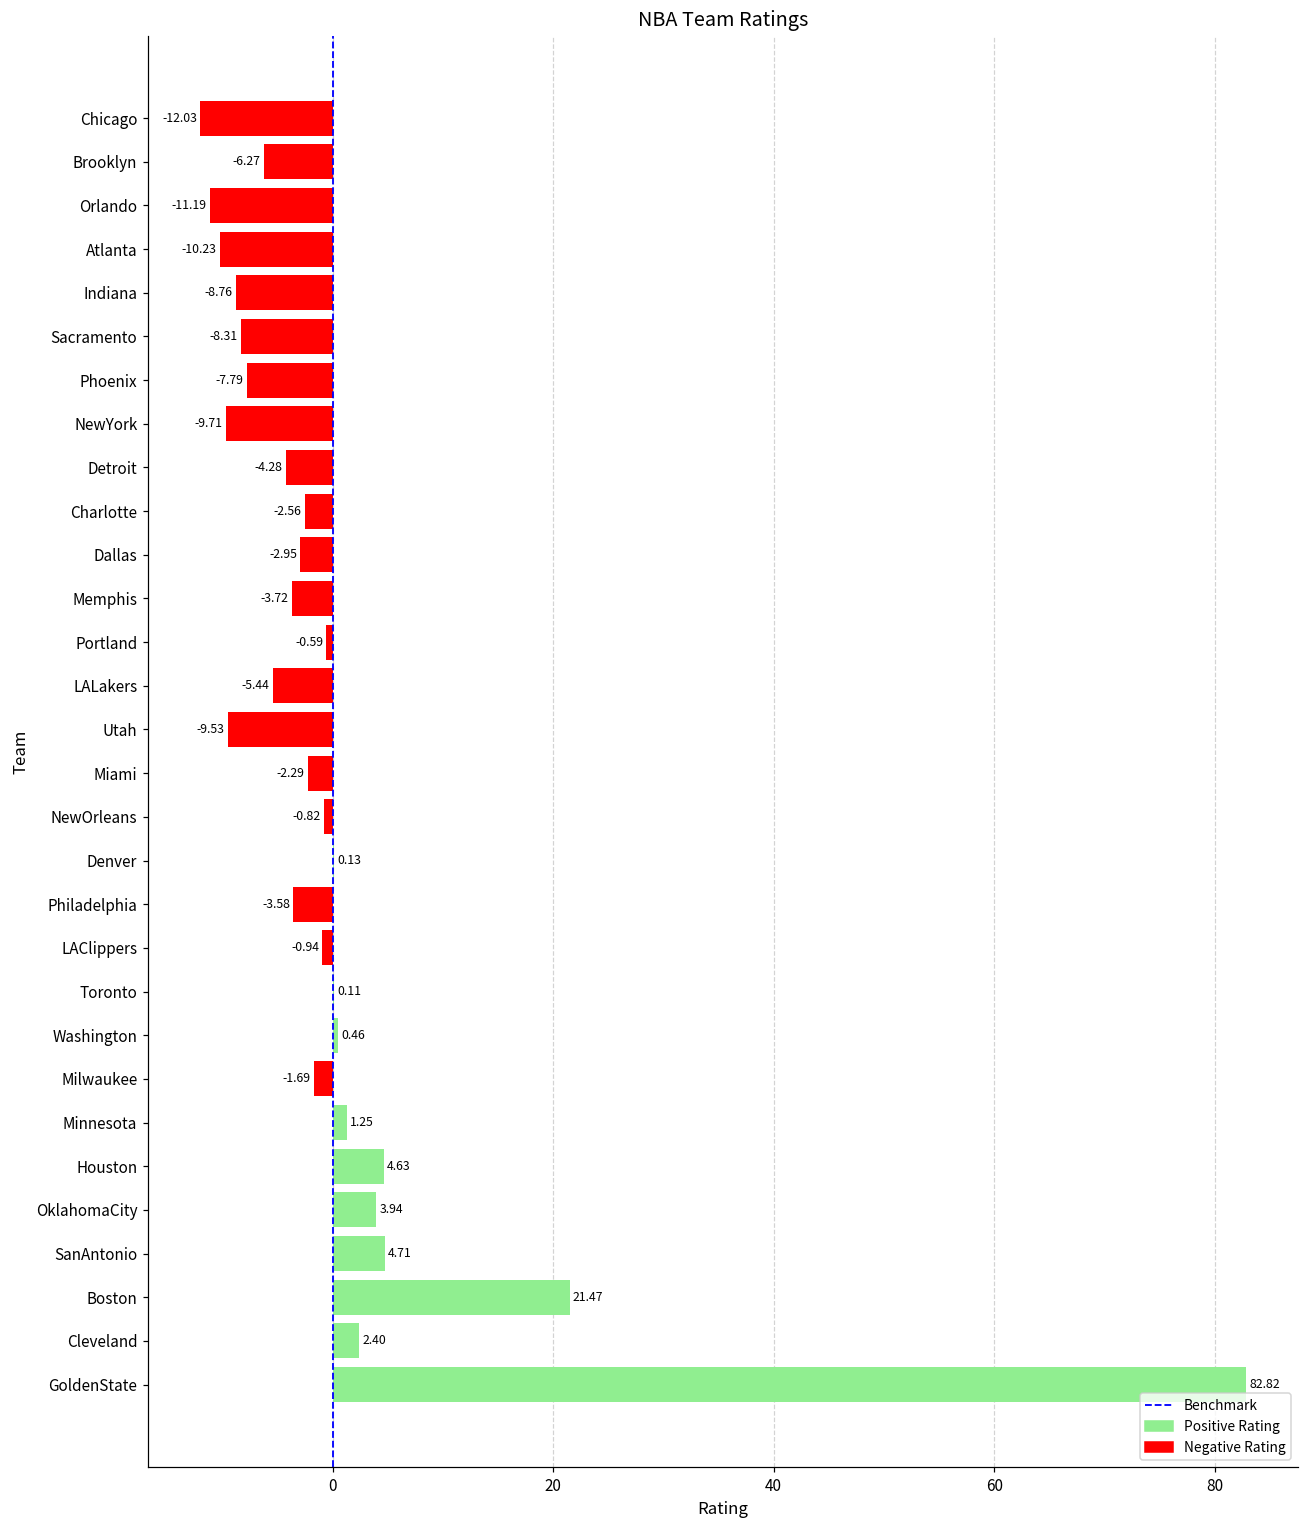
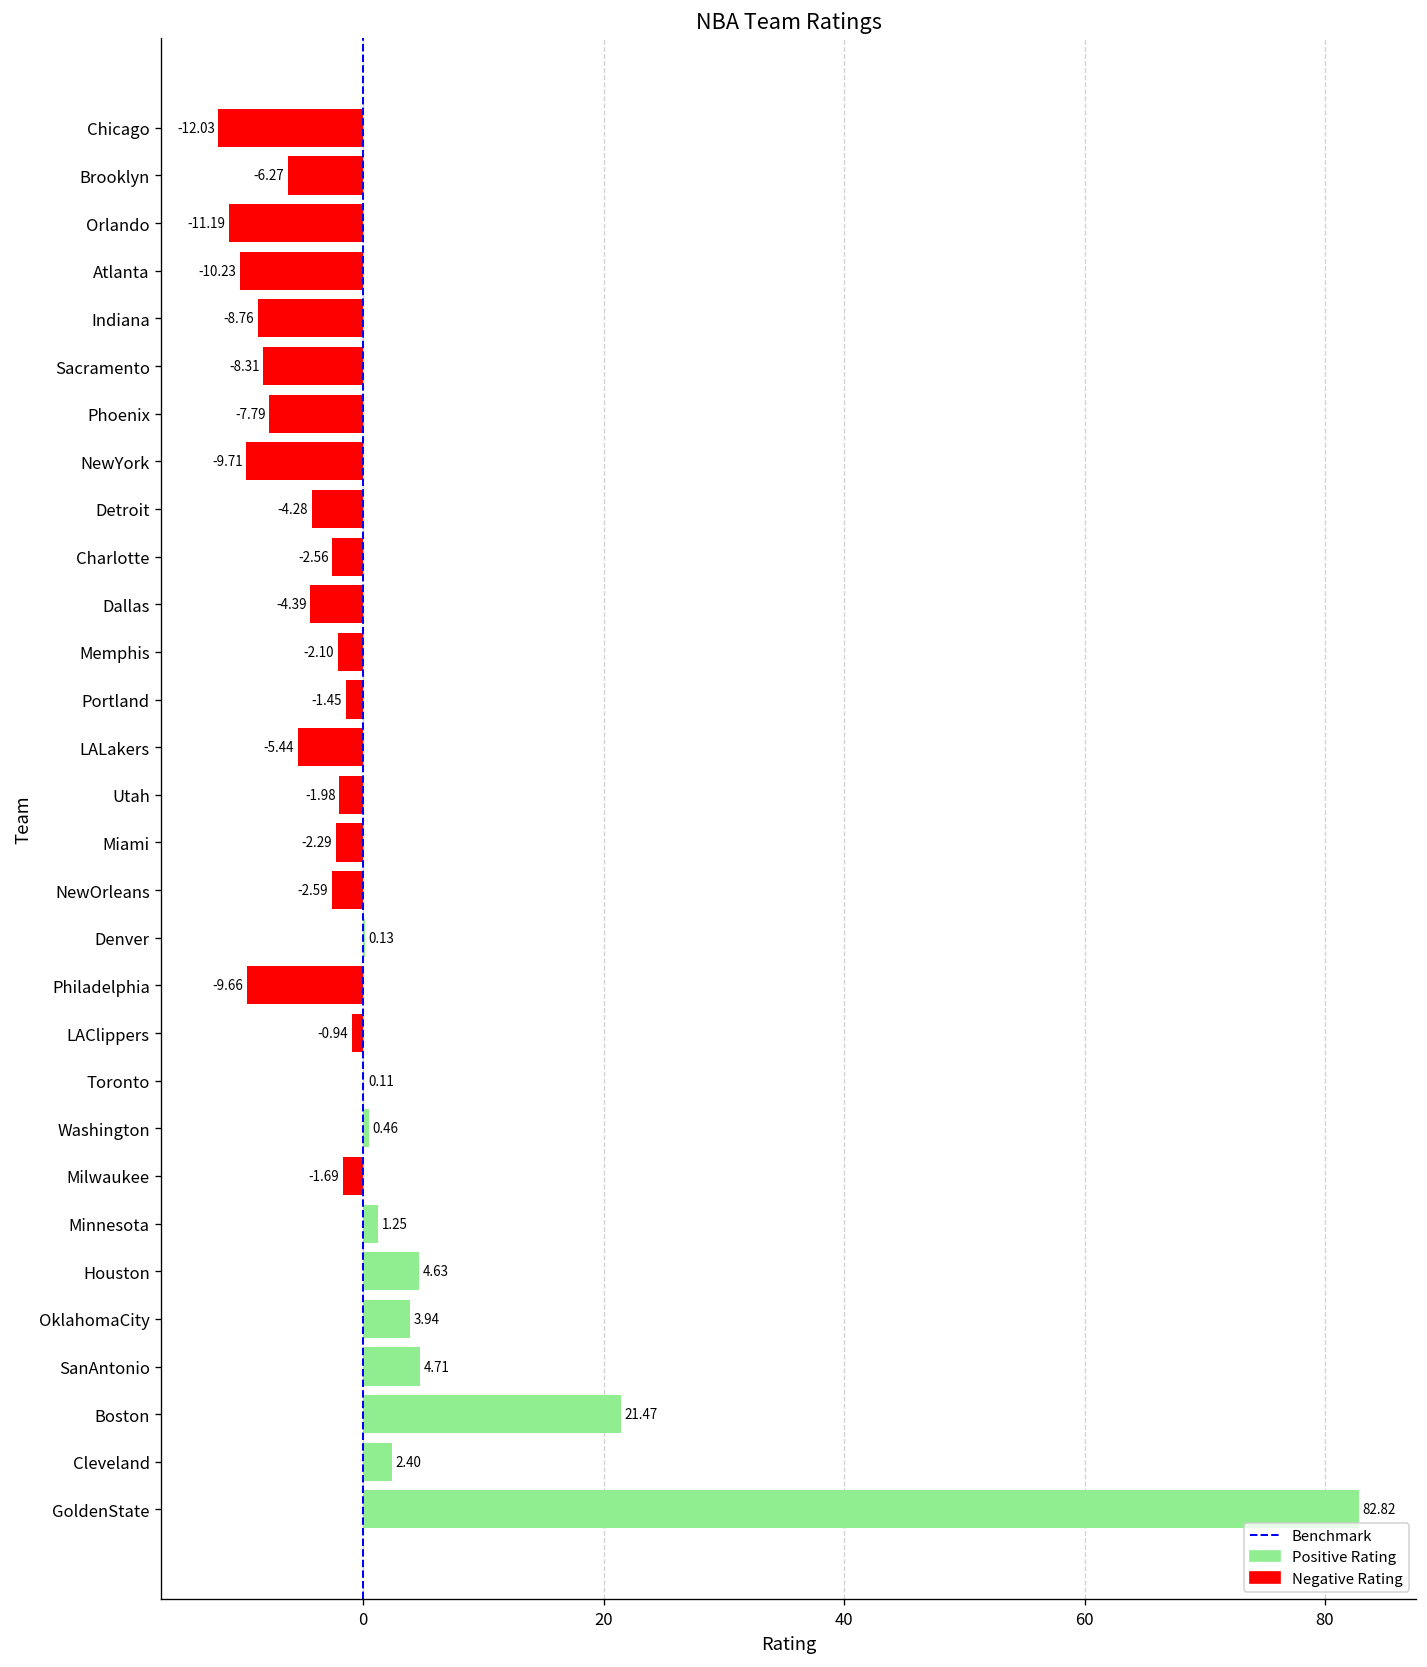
Dallas: -2.95 -> -4.39
Memphis: -3.72 -> -2.10
Portland: -0.59 -> -1.45
Utah: -9.53 -> -1.98
NewOrleans: -0.82 -> -2.59
Philadelphia: -3.58 -> -9.66
